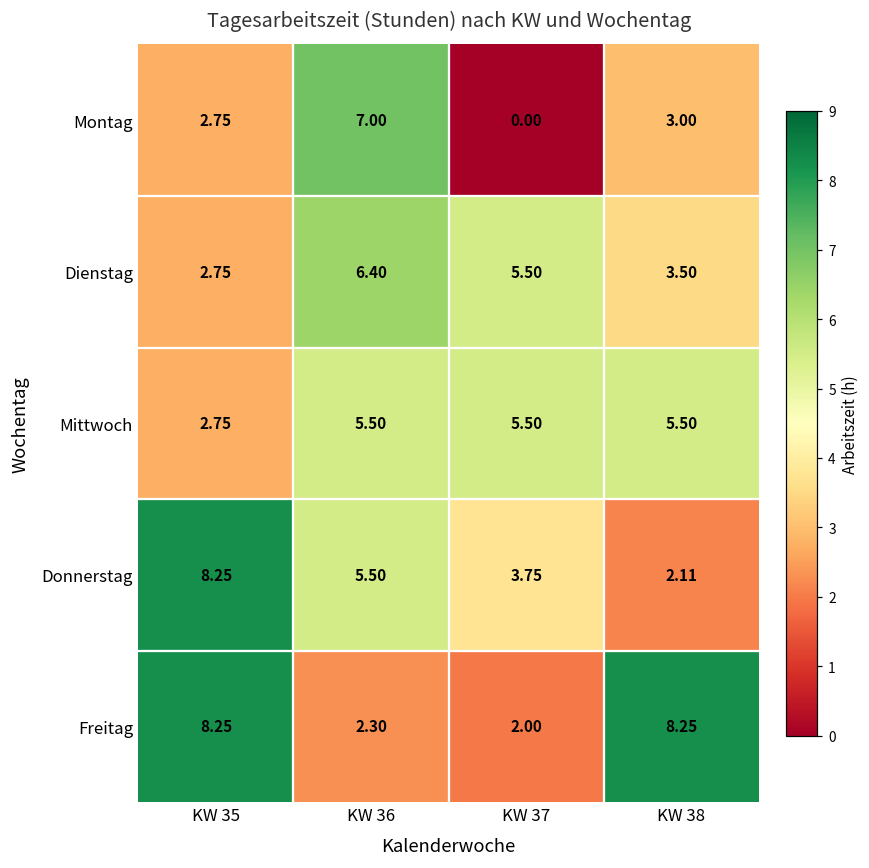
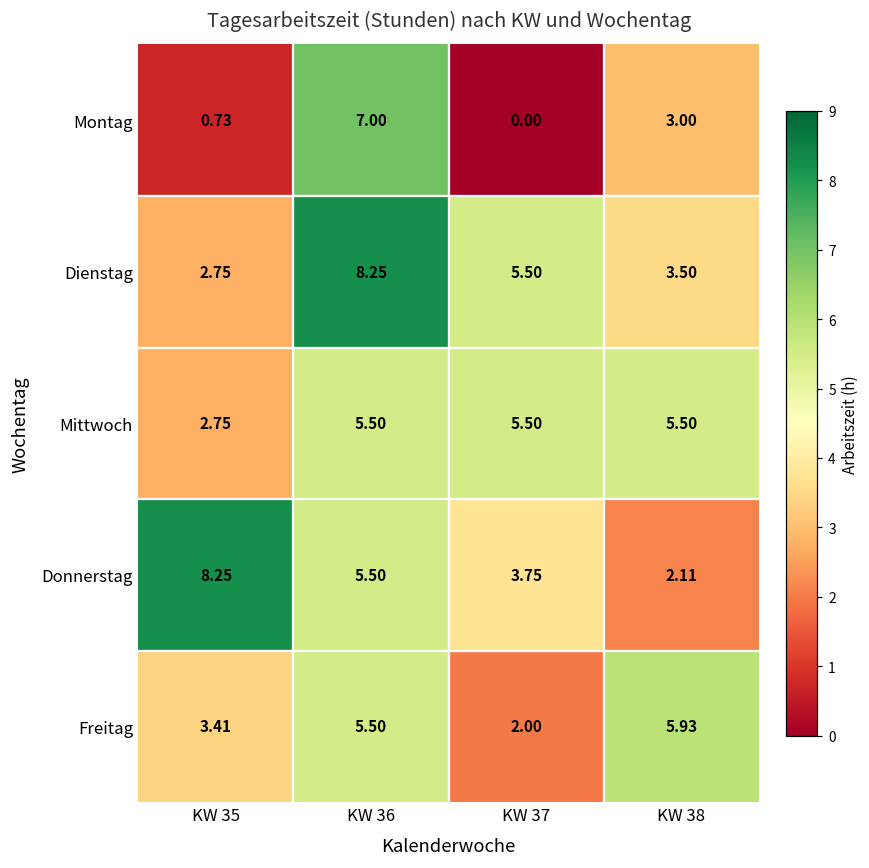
Montag, KW 35: 2.75 -> 0.73
Dienstag, KW 36: 6.40 -> 8.25
Freitag, KW 35: 8.25 -> 3.41
Freitag, KW 36: 2.30 -> 5.50
Freitag, KW 38: 8.25 -> 5.93
